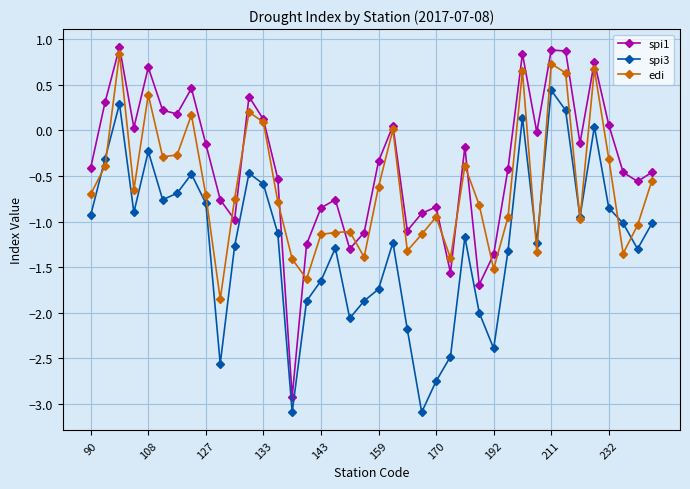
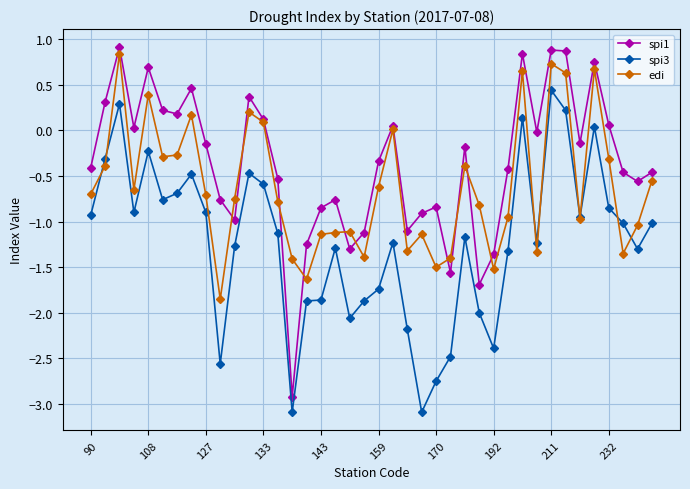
spi3, 127: -0.8 -> -0.9
spi3, 143: -1.7 -> -1.9
edi, 170: -1.0 -> -1.5
